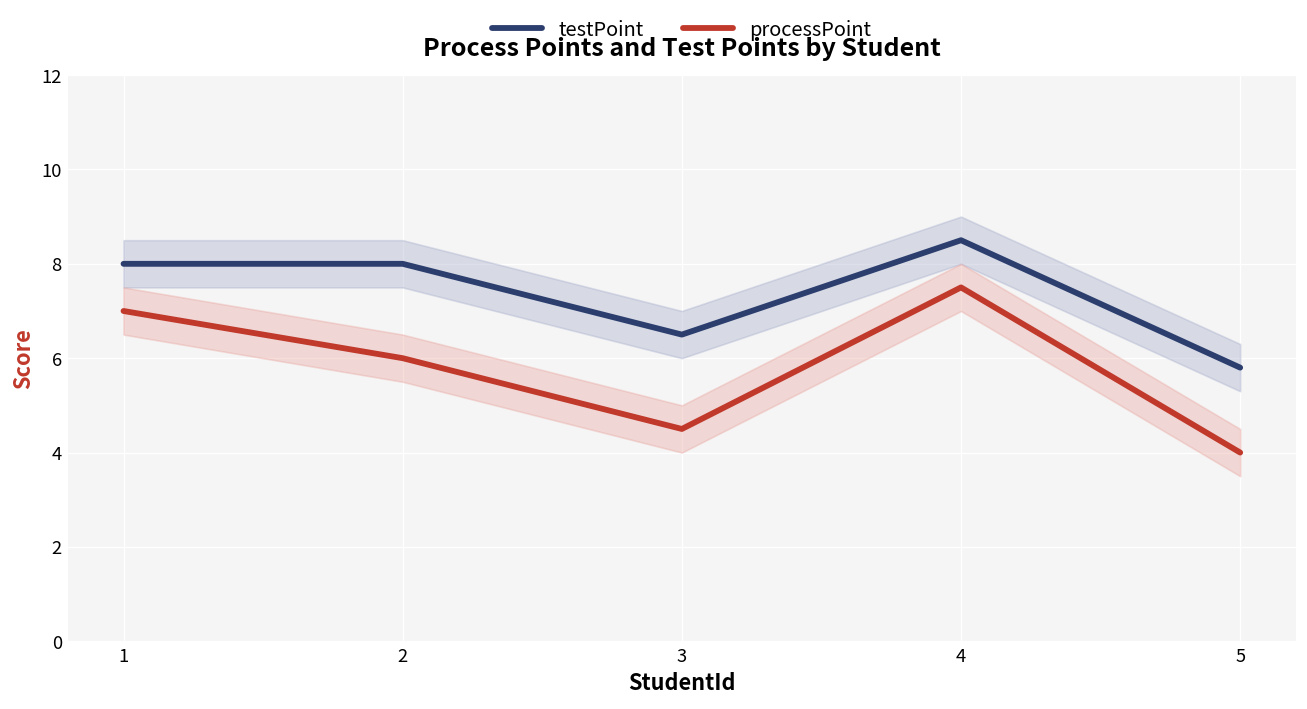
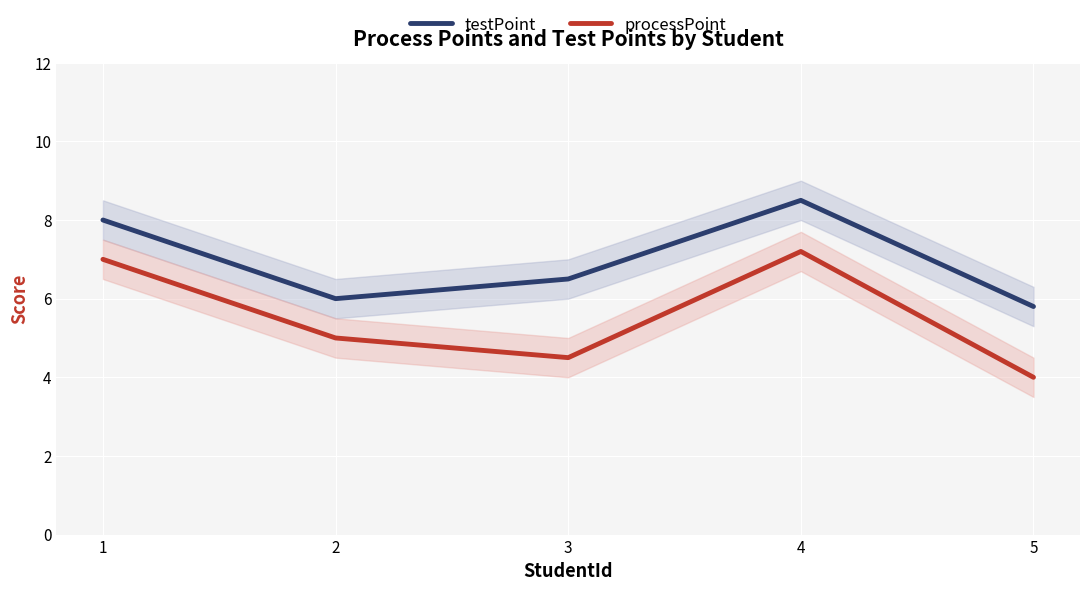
testPoint, 2: 8 -> 6
processPoint, 2: 6 -> 5
processPoint, 4: 7.5 -> 7.2
